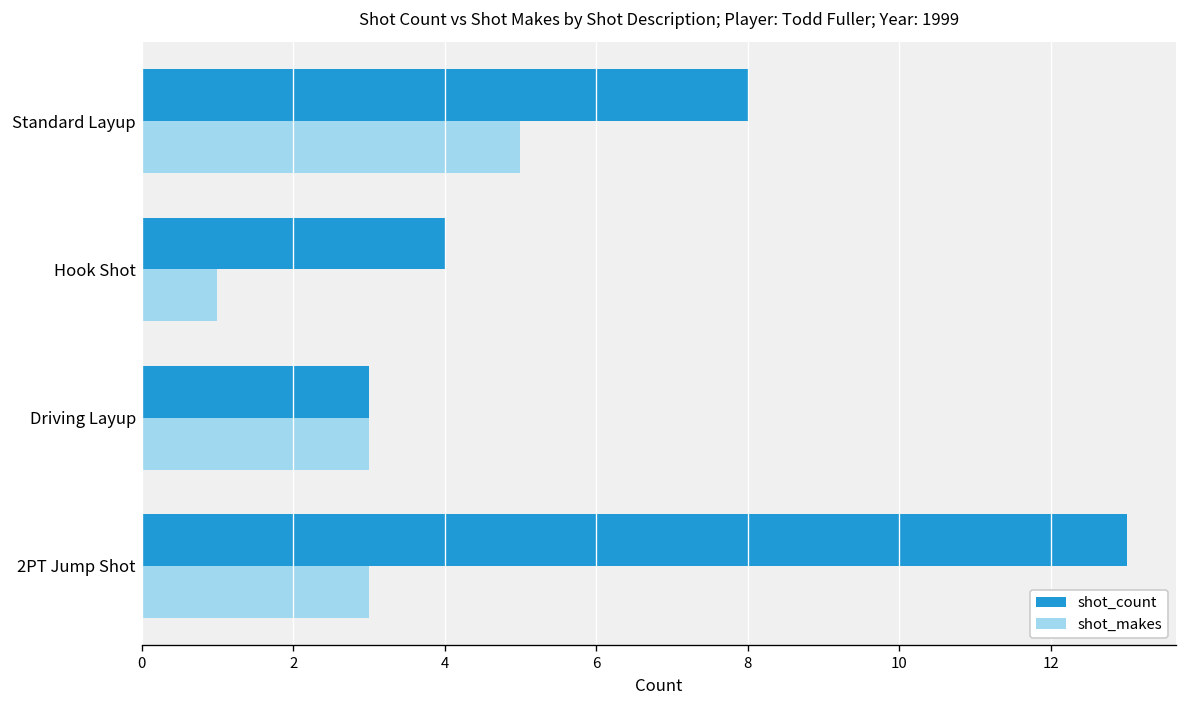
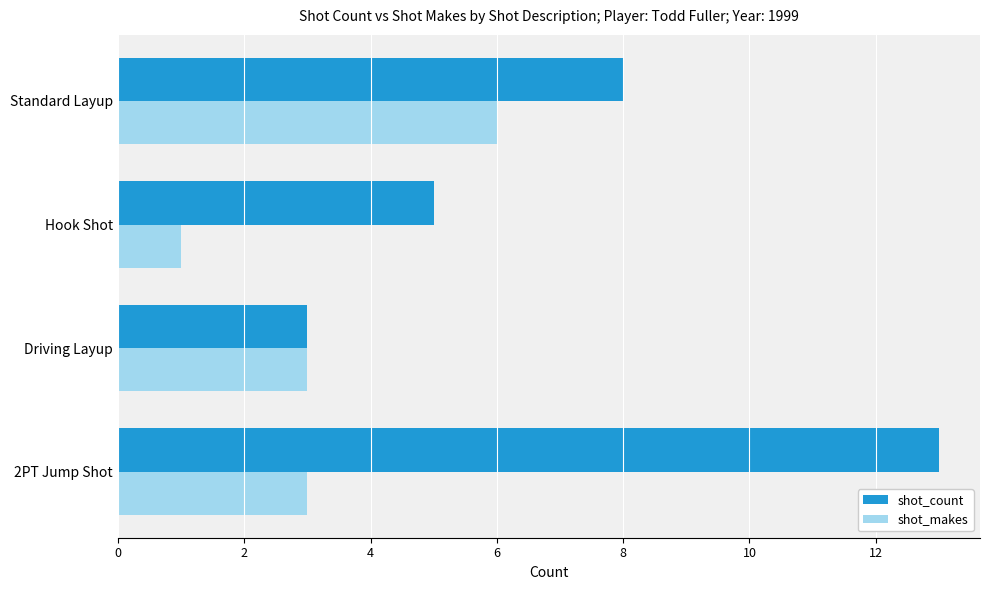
shot_makes, Standard Layup: 5 -> 6
shot_count, Hook Shot: 4 -> 5
